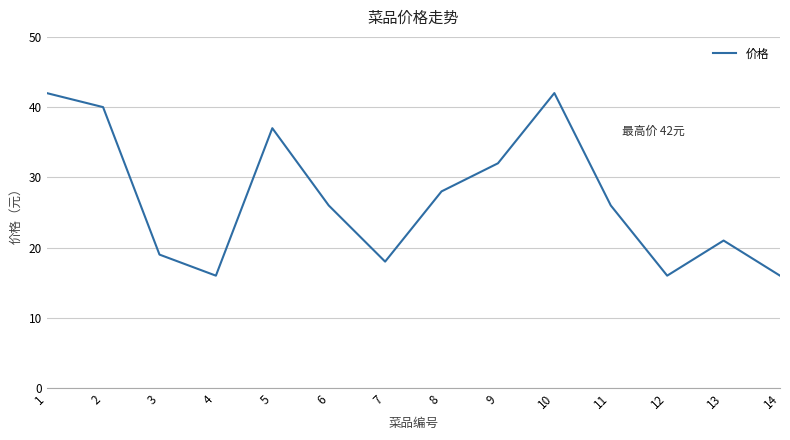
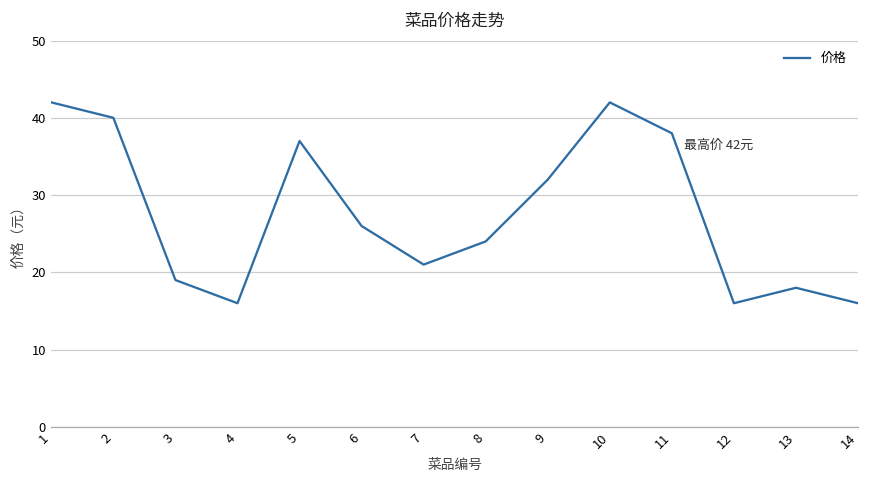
7: 18 -> 21
8: 28 -> 24
11: 26 -> 38
13: 21 -> 18
